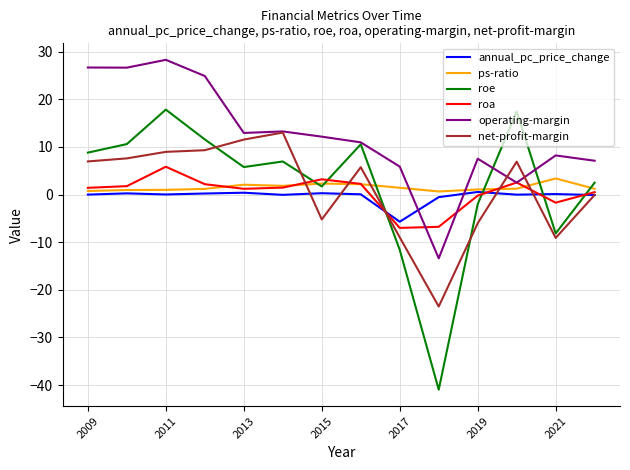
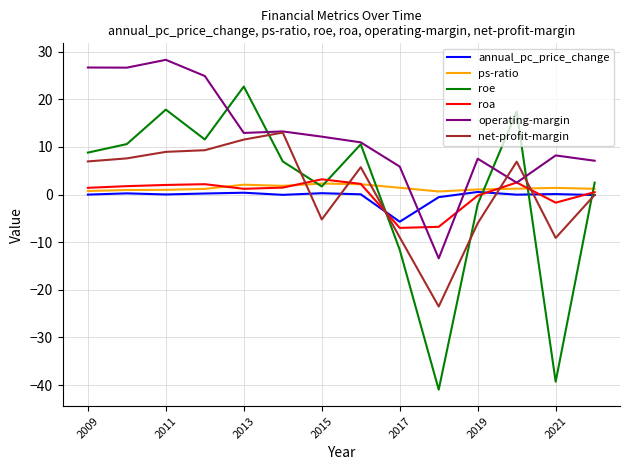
roa, 2011: 6 -> 2
roe, 2013: 6 -> 23
ps-ratio, 2021: 3 -> 1
roe, 2021: -8 -> -39
